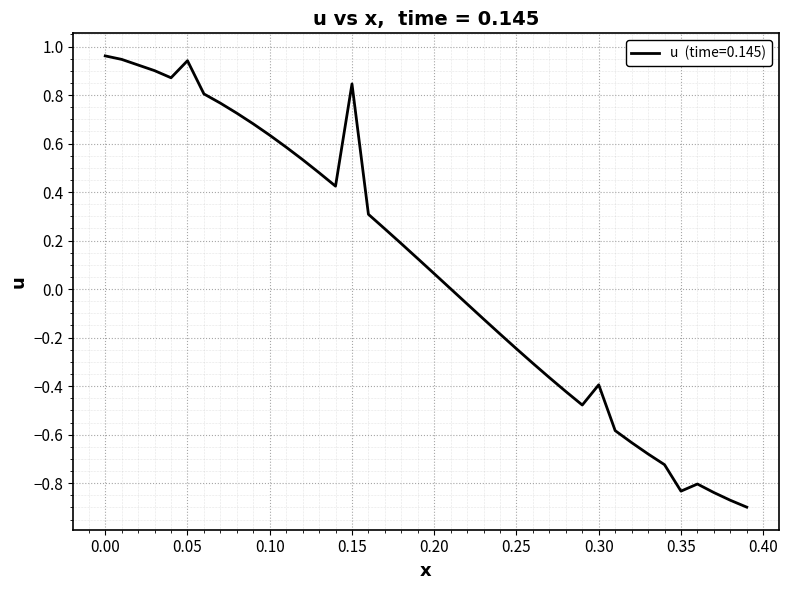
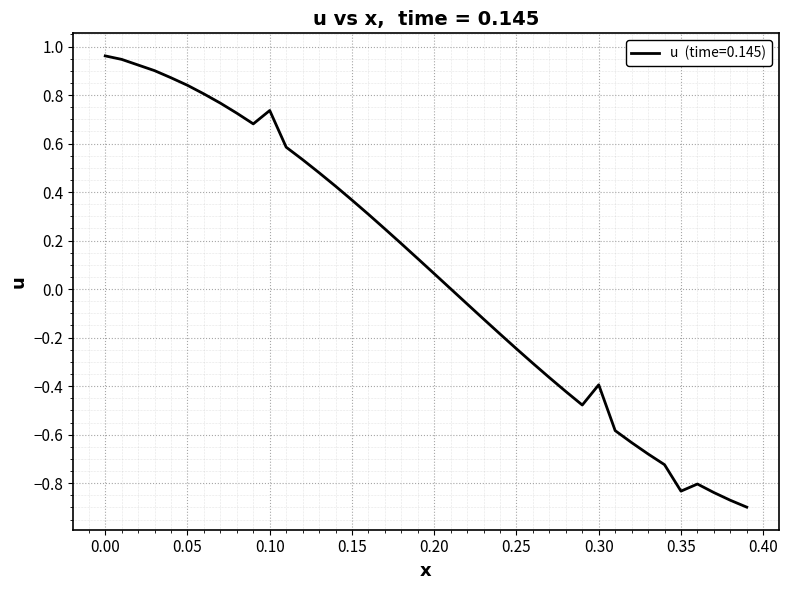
0.05: 0.94 -> 0.84
0.10: 0.63 -> 0.74
0.15: 0.85 -> 0.37
